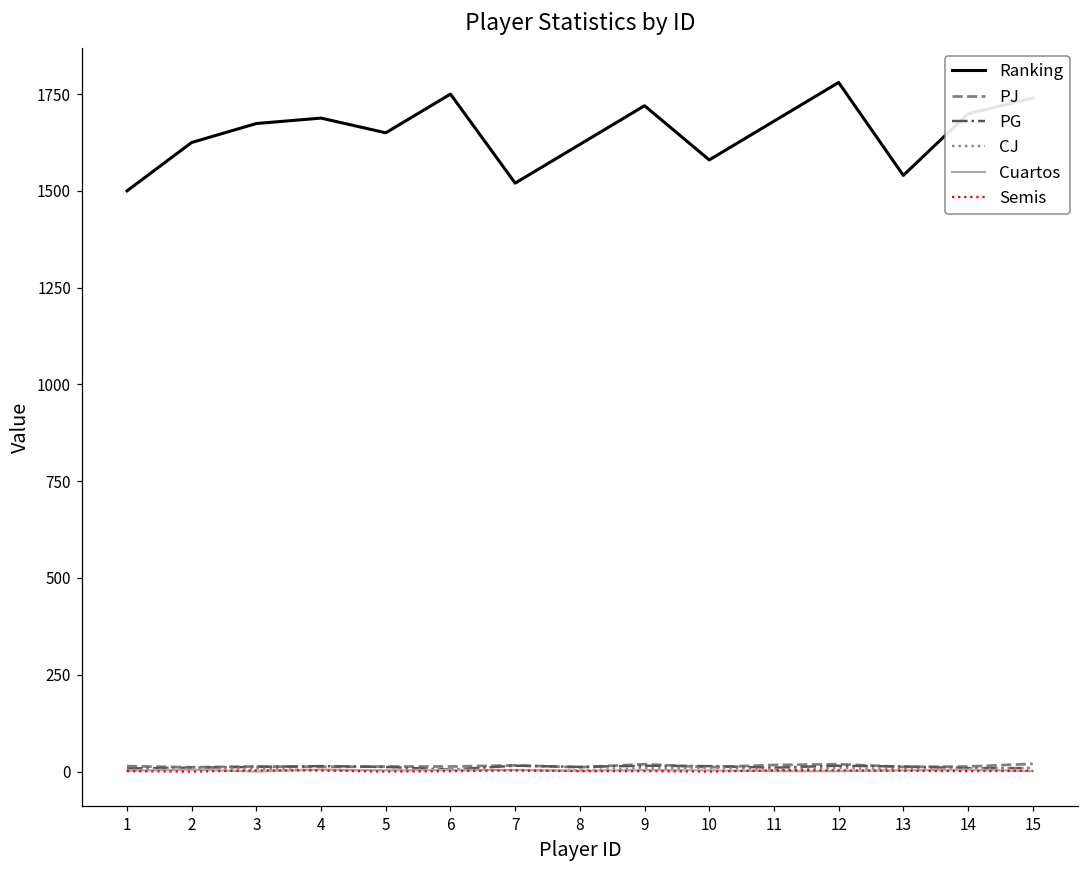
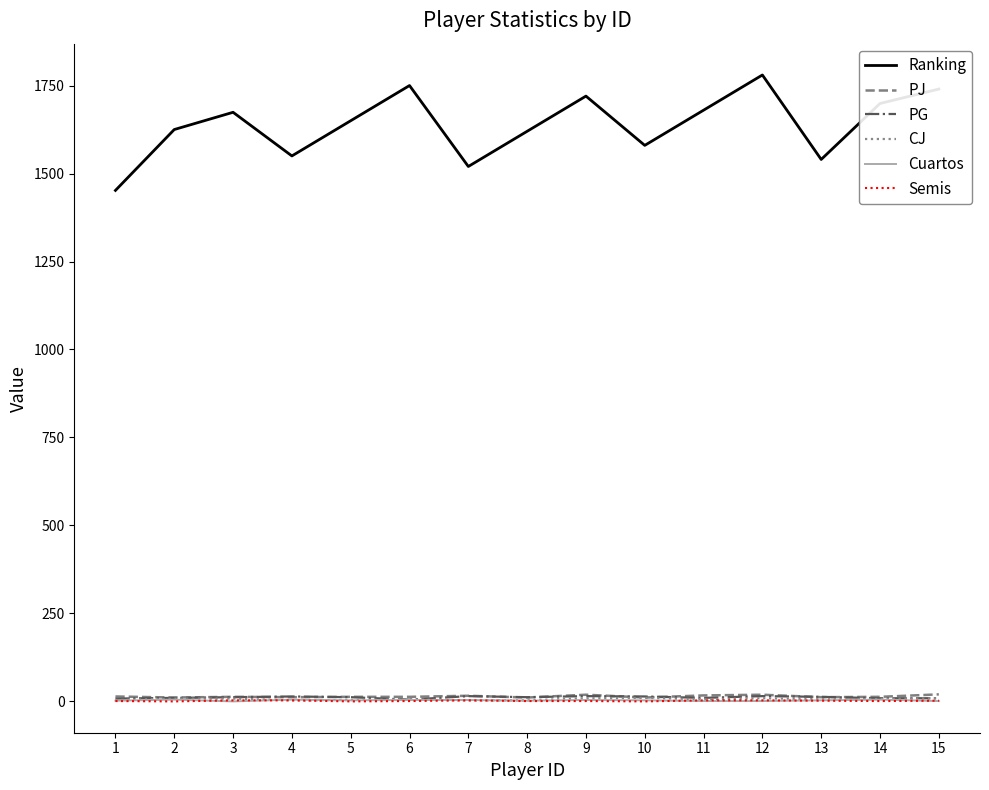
Ranking, 1: 1500 -> 1450
Ranking, 4: 1690 -> 1550
